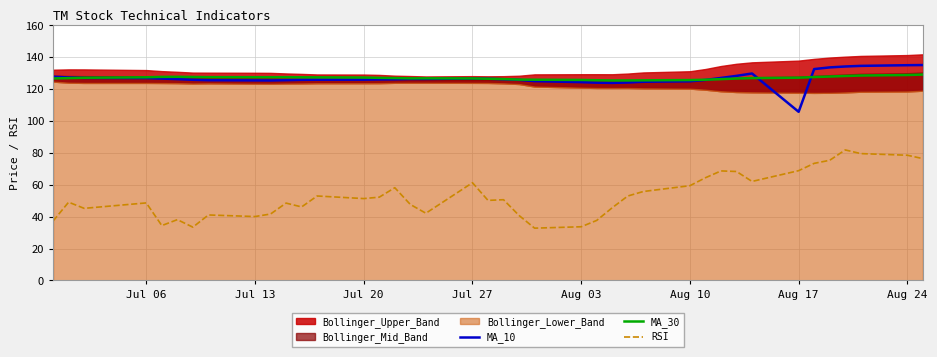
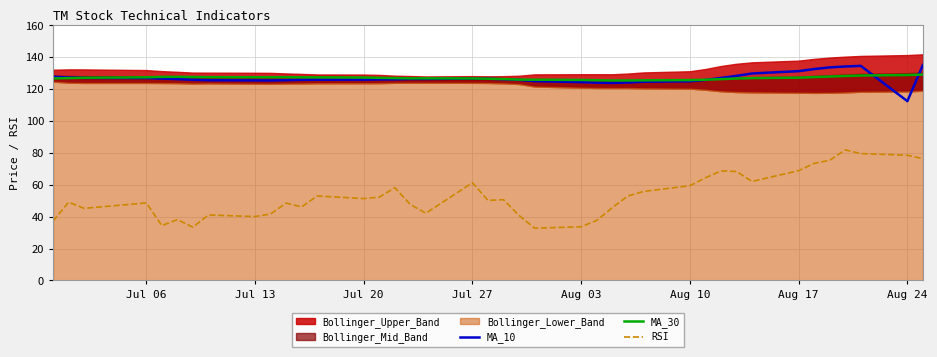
MA_10, Aug 17: 106 -> 131
MA_10, Aug 24: 135 -> 112
